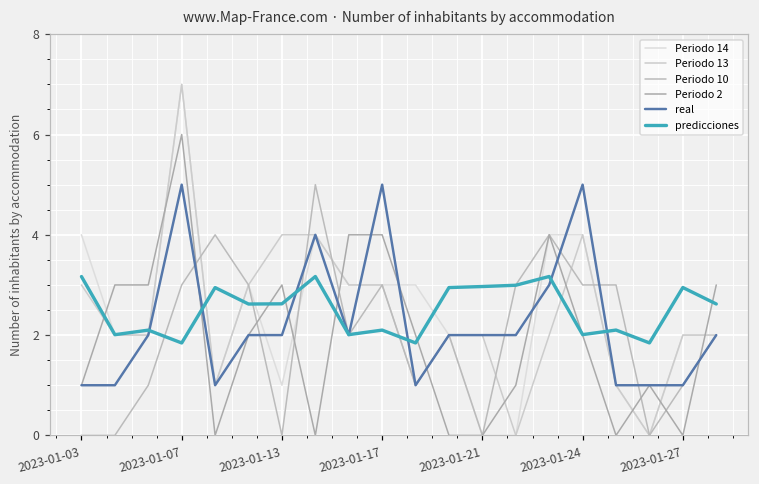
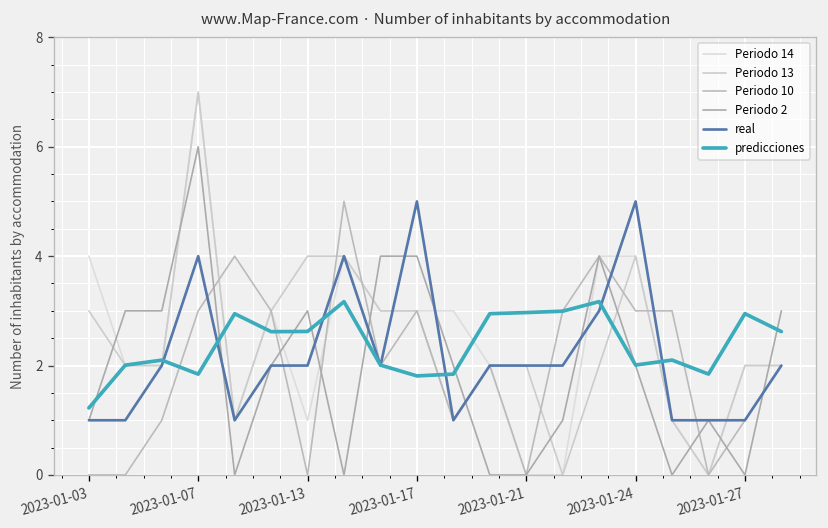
predicciones, 2023-01-03: 3.2 -> 1.2
real, 2023-01-07: 5 -> 4
predicciones, 2023-01-17: 2.1 -> 1.8
